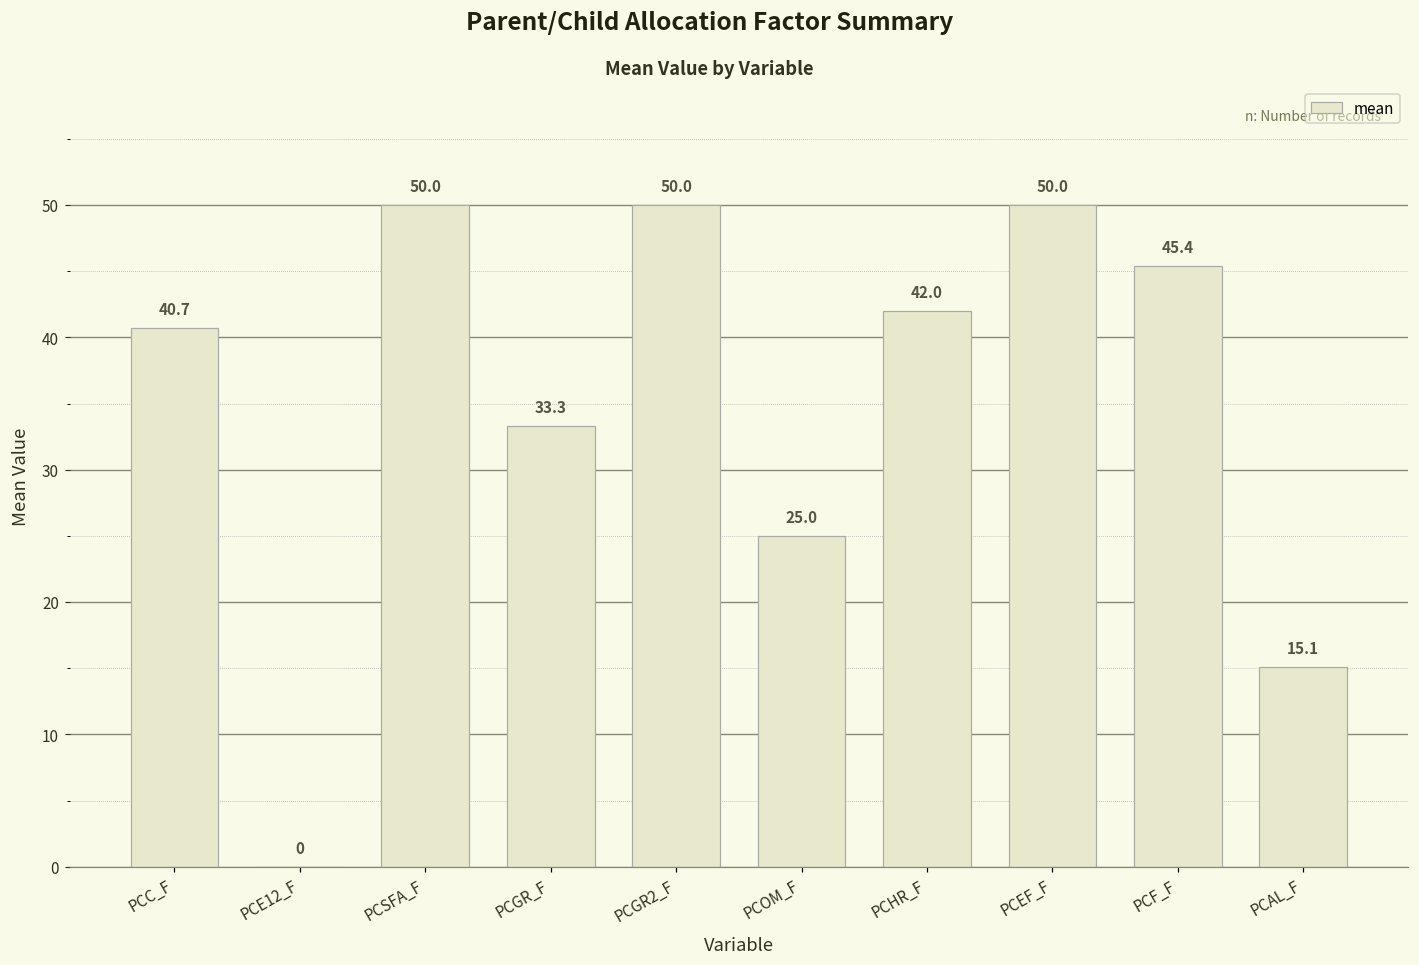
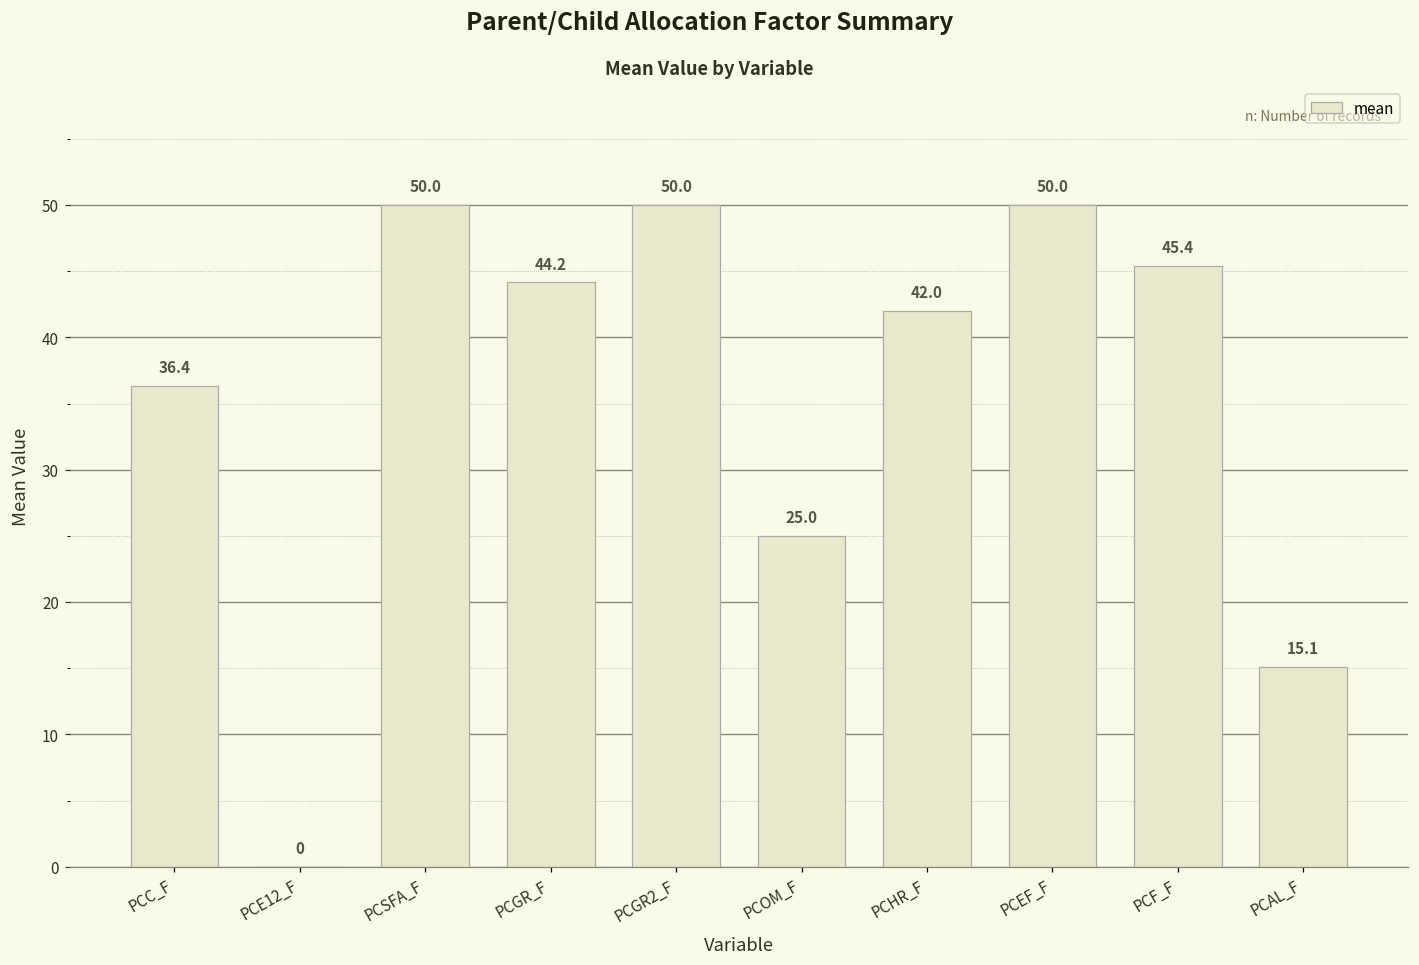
PCC_F: 40.7 -> 36.4
PCGR_F: 33.3 -> 44.2
